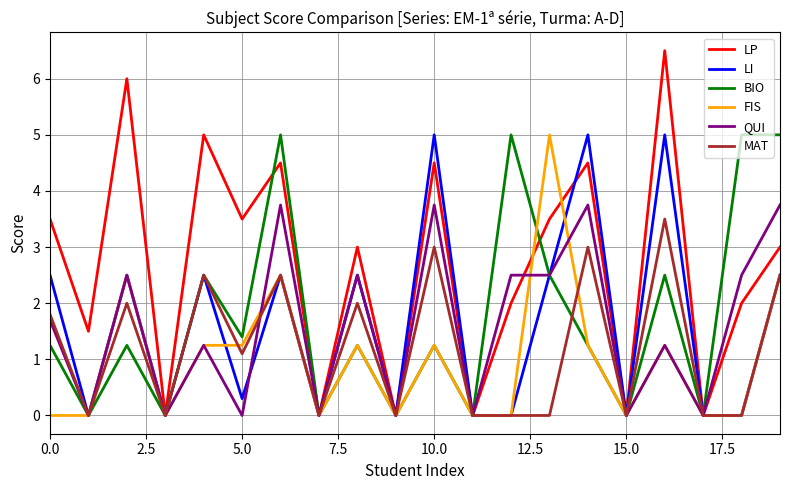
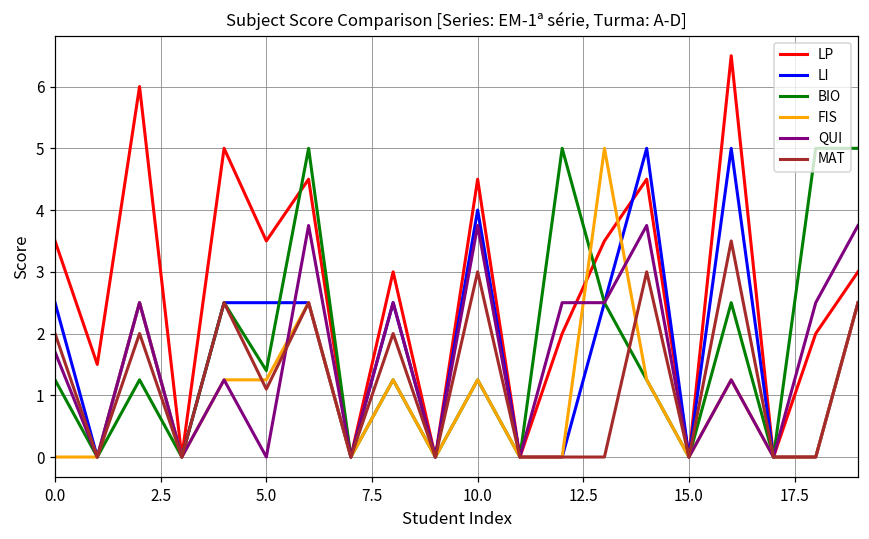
MAT, 0.0: 1.8 -> 2.0
LI, 5.0: 0.3 -> 2.5
LI, 10.0: 5 -> 4
